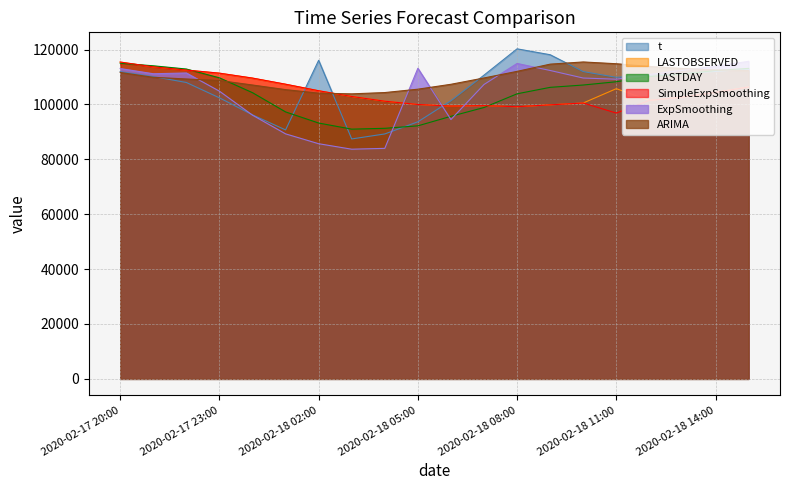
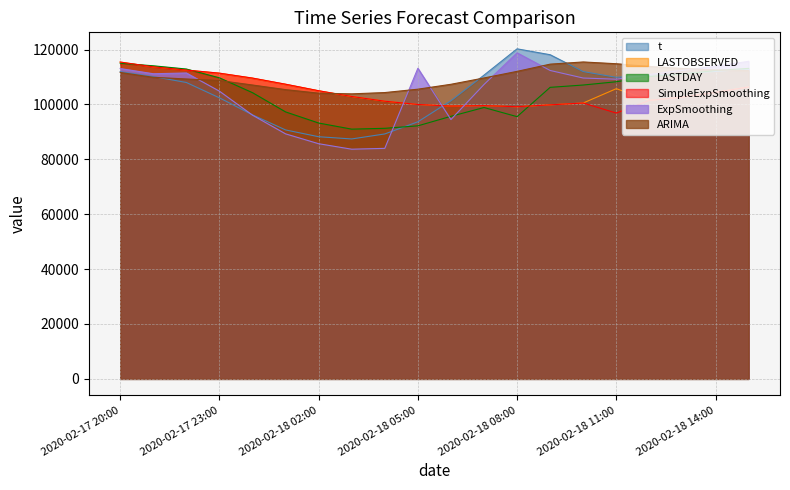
t, 2020-02-18 02:00: 116000 -> 88000
LASTDAY, 2020-02-18 08:00: 104000 -> 96000
ExpSmoothing, 2020-02-18 08:00: 115000 -> 119000
